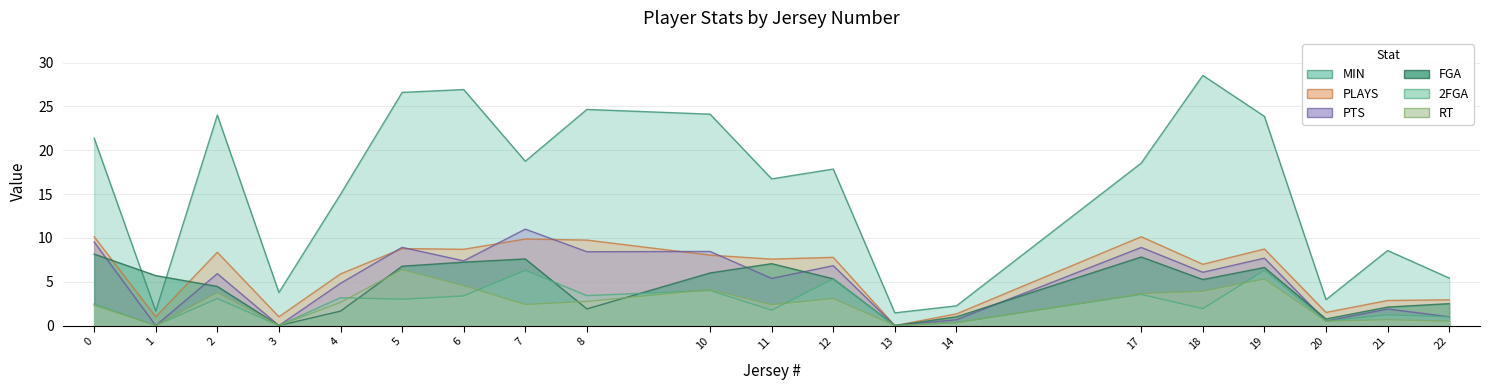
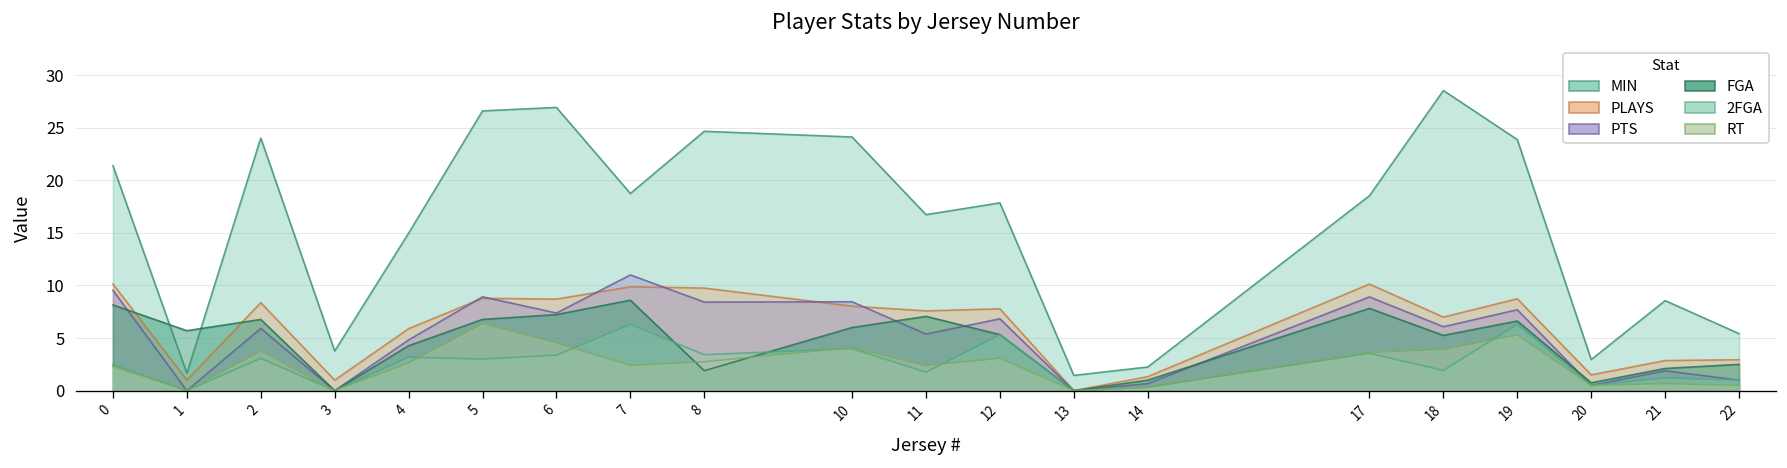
FGA, 2: 4 -> 7
FGA, 4: 2 -> 4
FGA, 7: 8 -> 9
